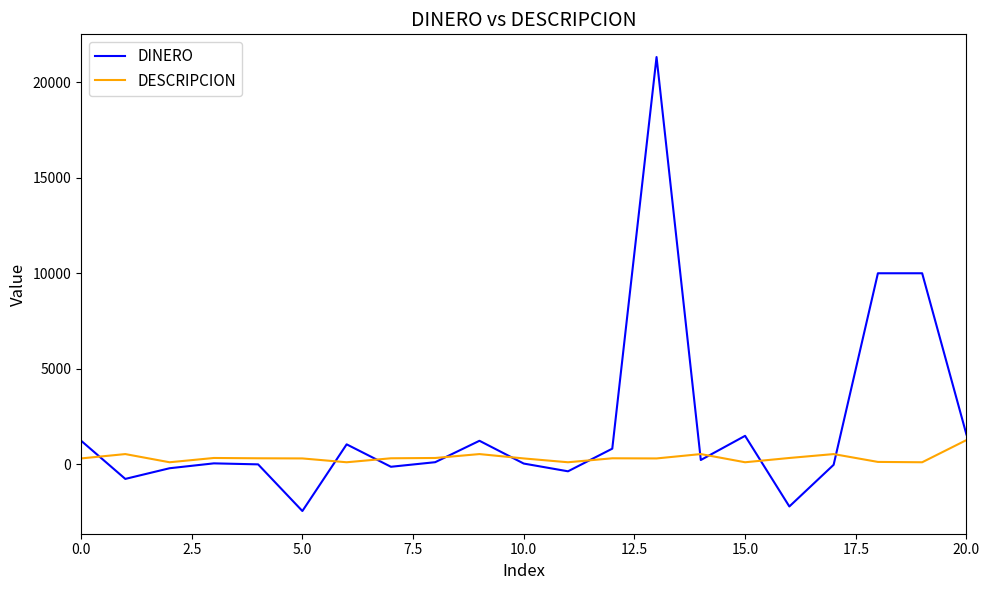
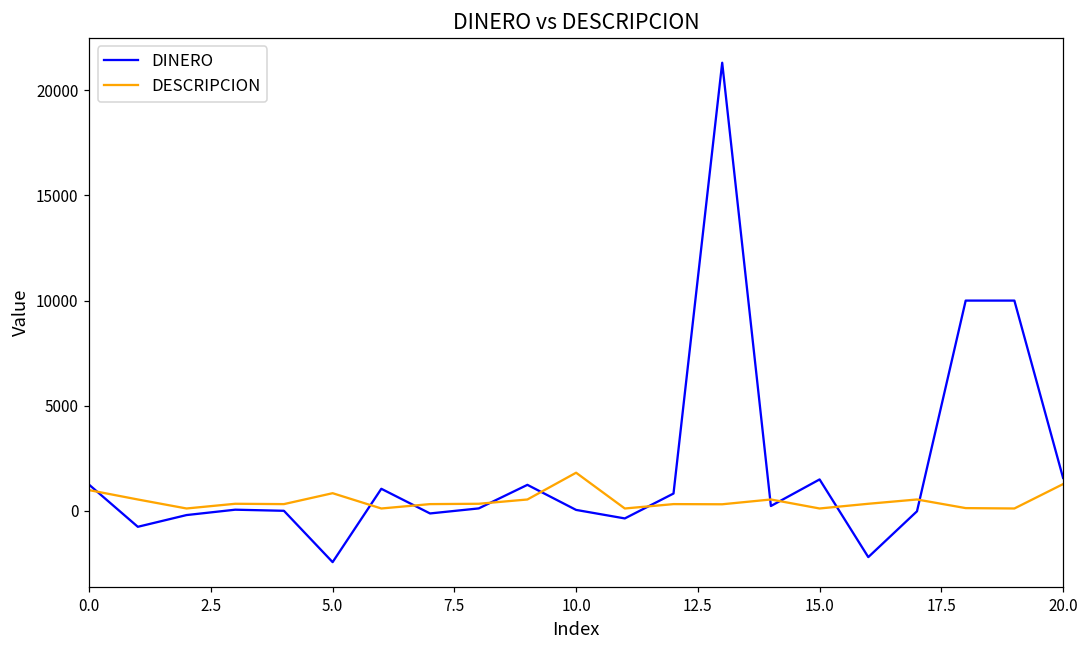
DESCRIPCION, 0.0: 300 -> 1000
DESCRIPCION, 5.0: 300 -> 800
DESCRIPCION, 10.0: 300 -> 1800
